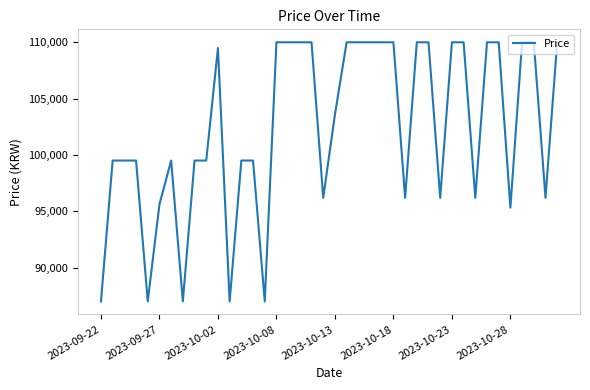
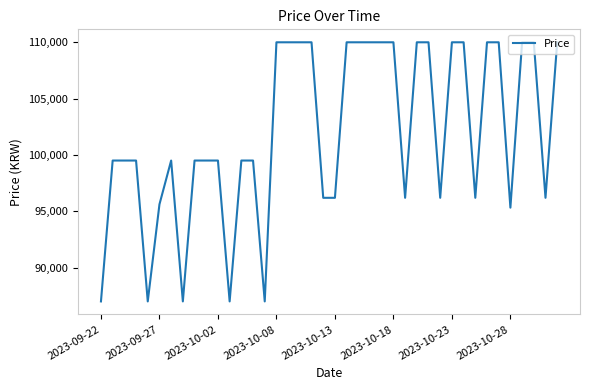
2023-10-02: 109,500 -> 99,500
2023-10-13: 103,600 -> 96,200
